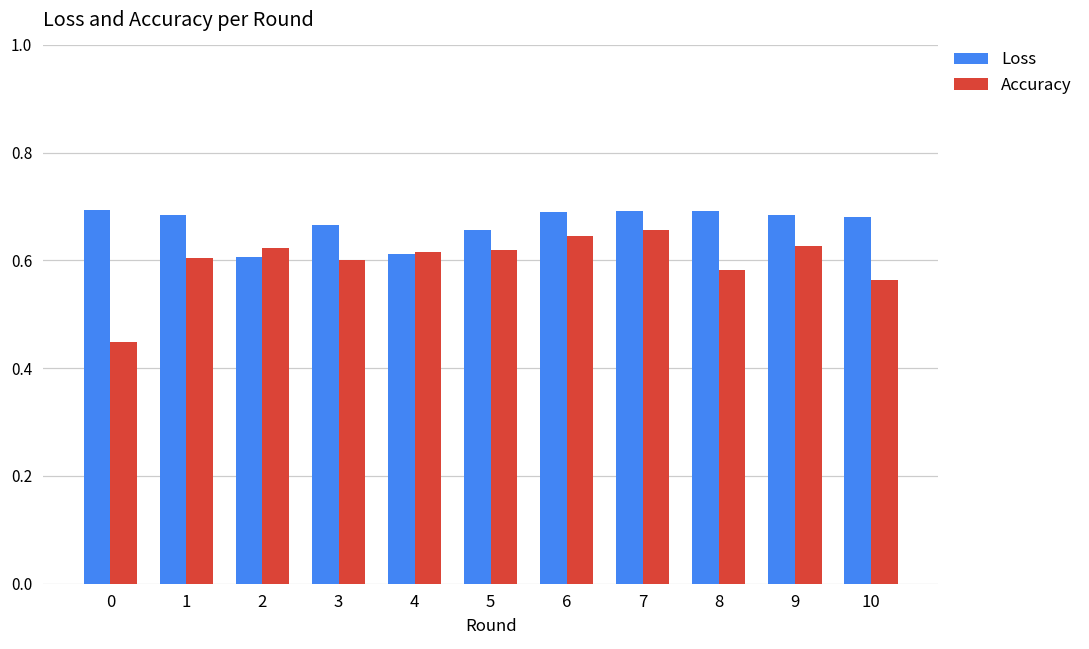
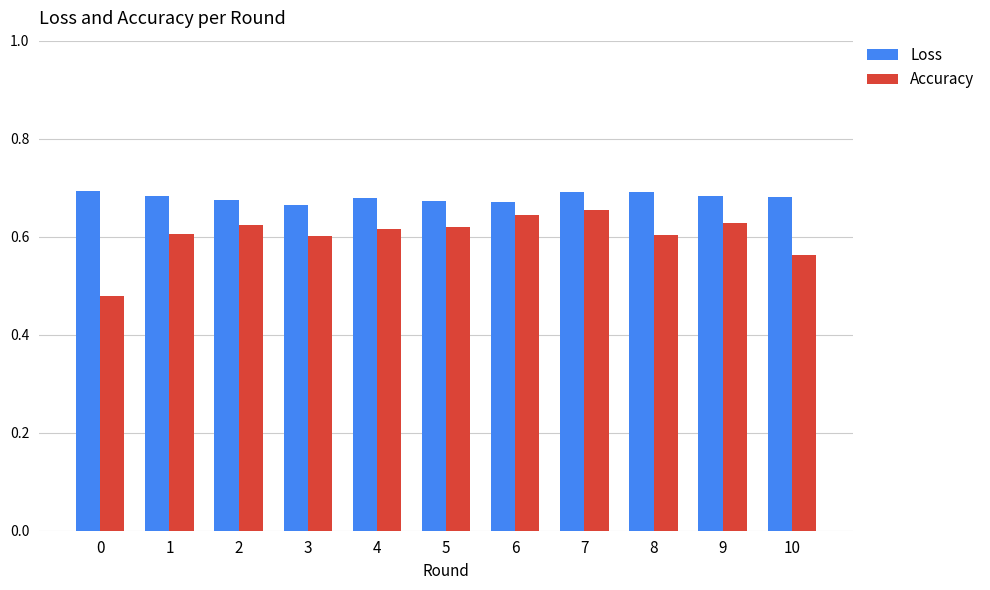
Accuracy, 0: 0.45 -> 0.48
Loss, 2: 0.61 -> 0.68
Loss, 4: 0.61 -> 0.68
Loss, 5: 0.66 -> 0.67
Loss, 6: 0.69 -> 0.67
Accuracy, 8: 0.58 -> 0.60
